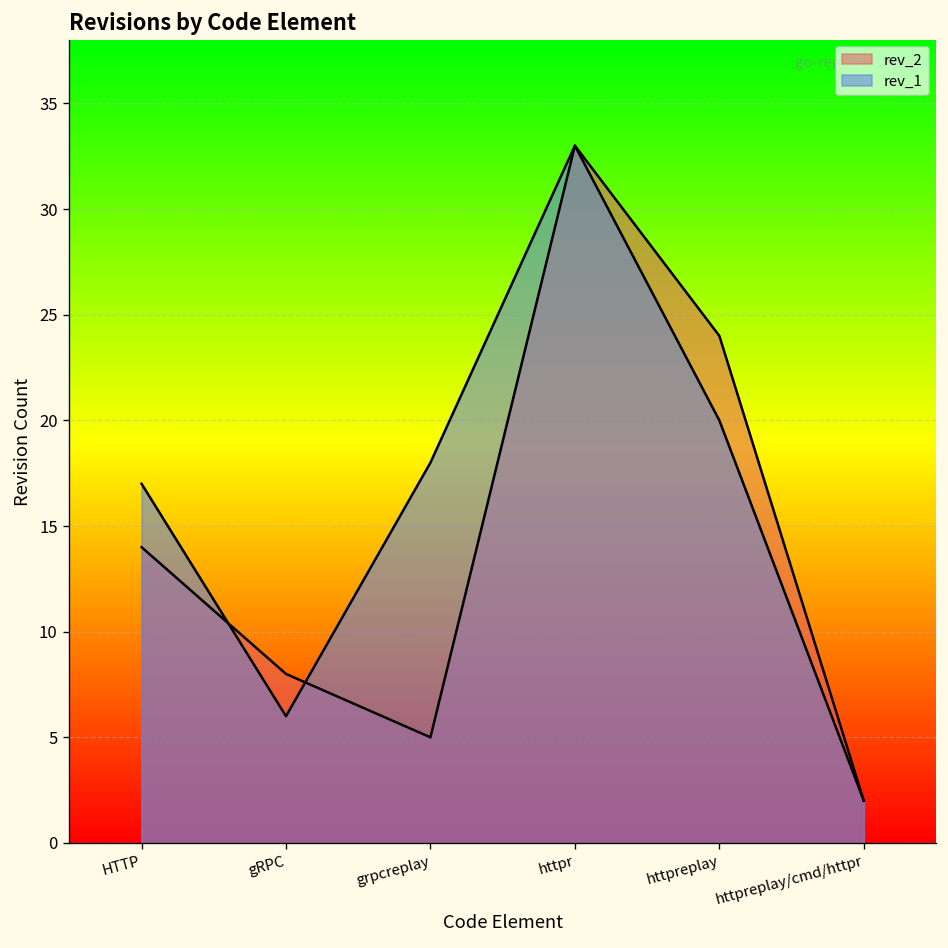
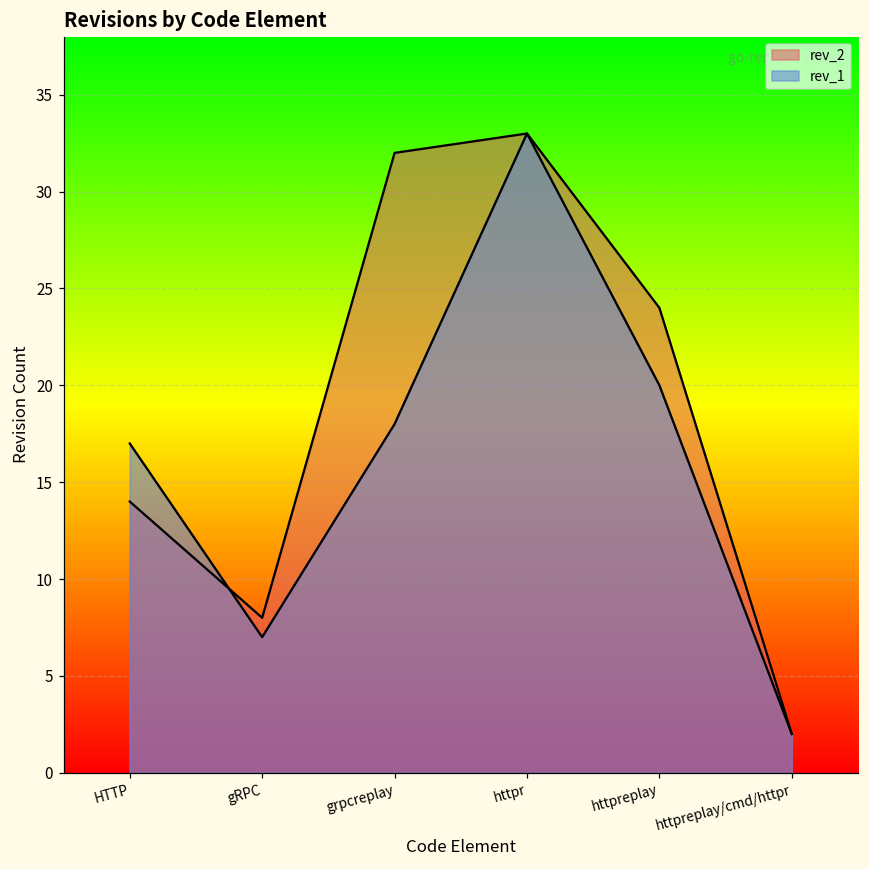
rev_1, gRPC: 6 -> 7
rev_2, grpcreplay: 5 -> 32
